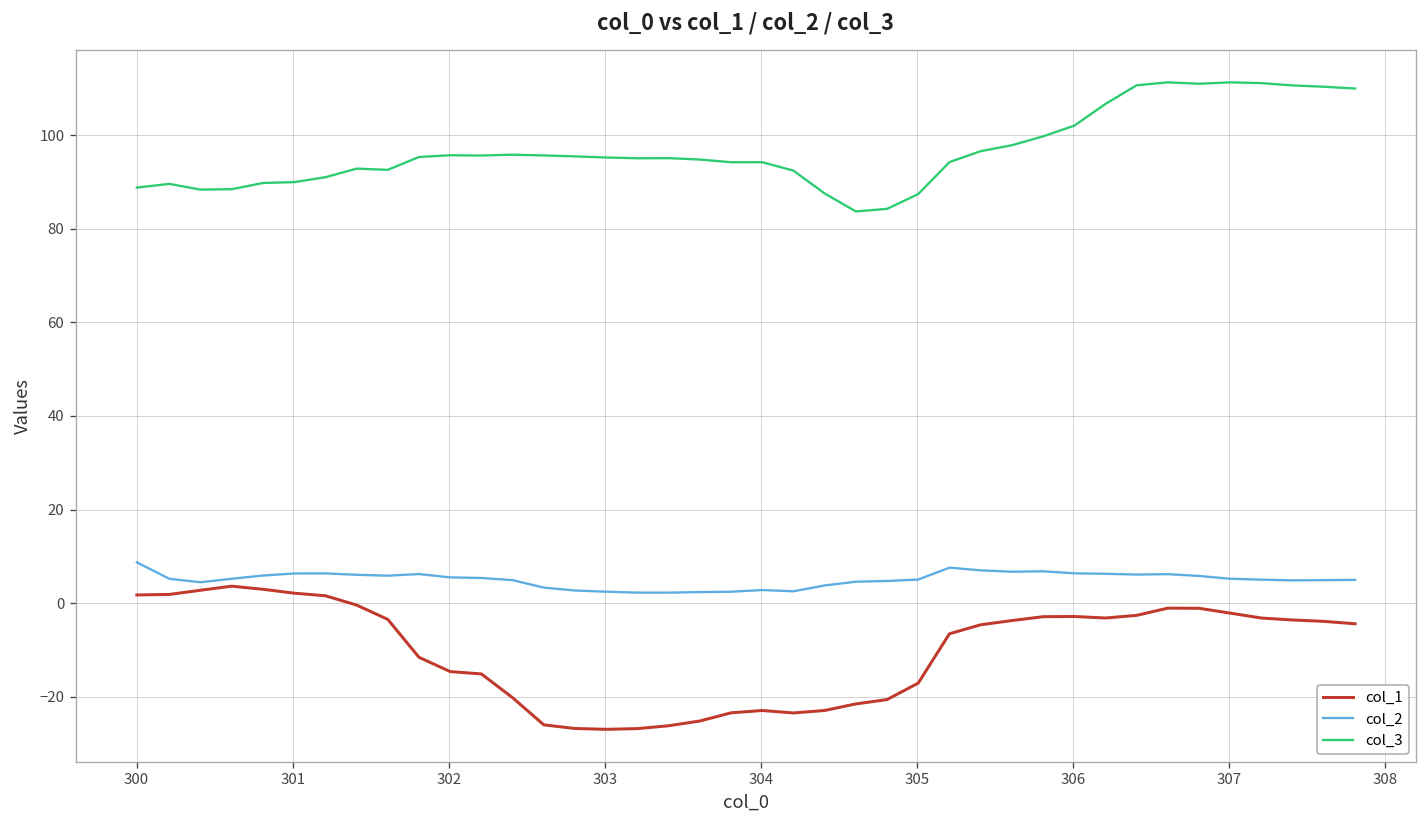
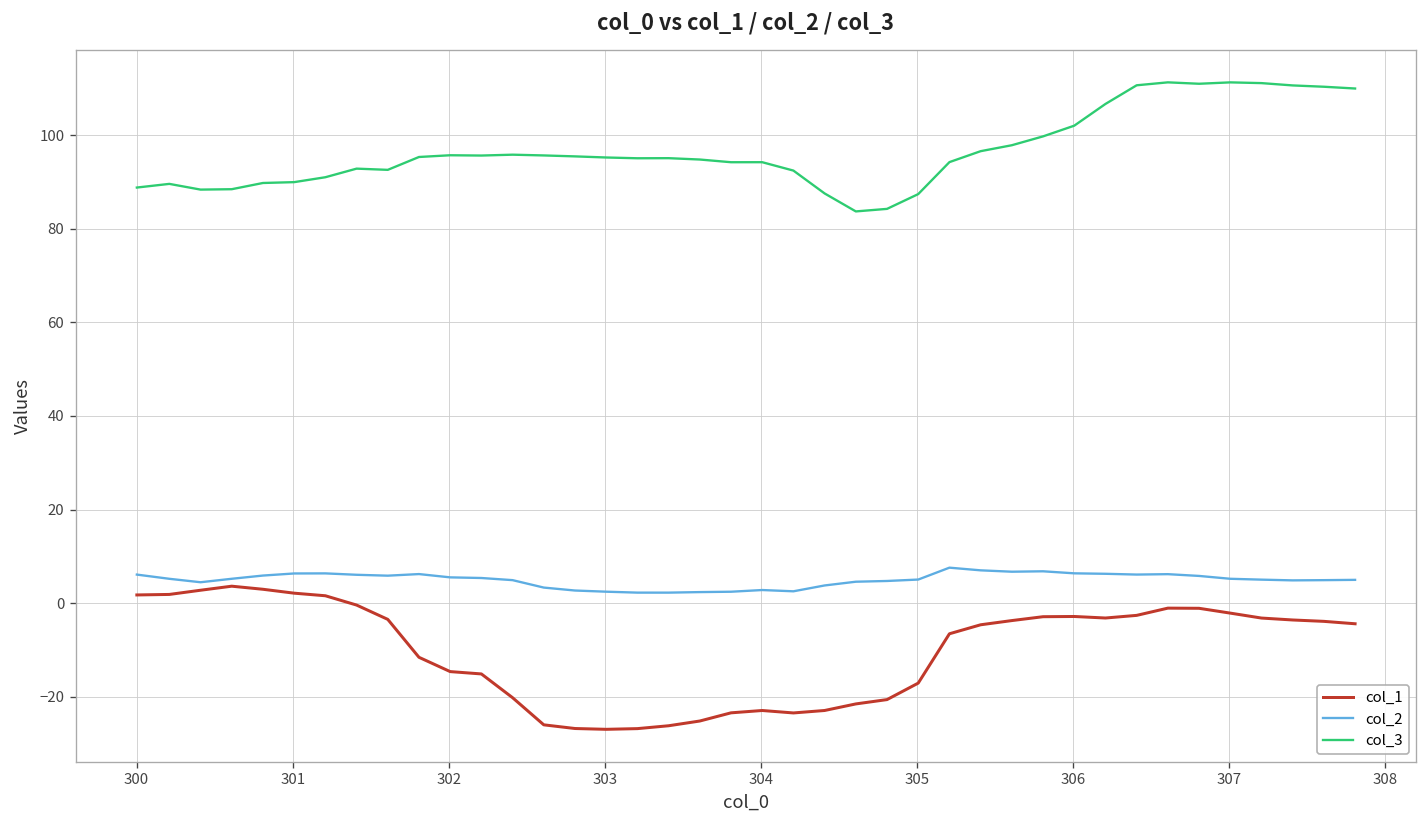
col_2, 300: 9 -> 6
